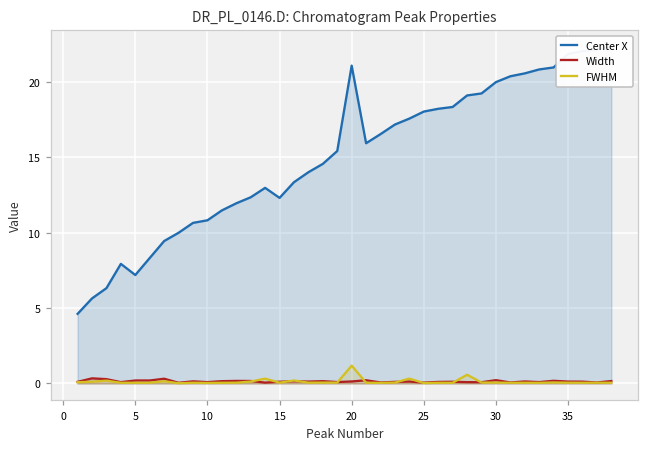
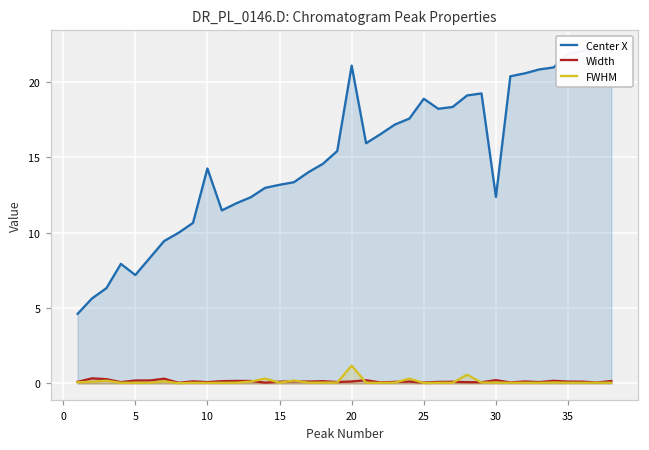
Center X, 10: 10.8 -> 14.2
Center X, 15: 12.3 -> 13.2
Center X, 25: 18.0 -> 18.9
Center X, 30: 20.0 -> 12.4
